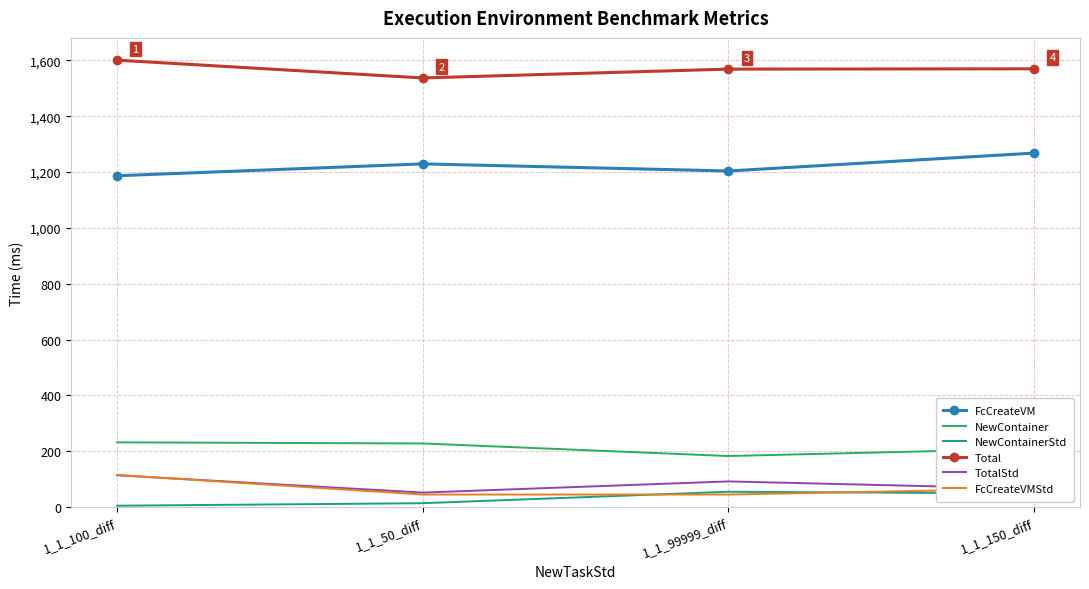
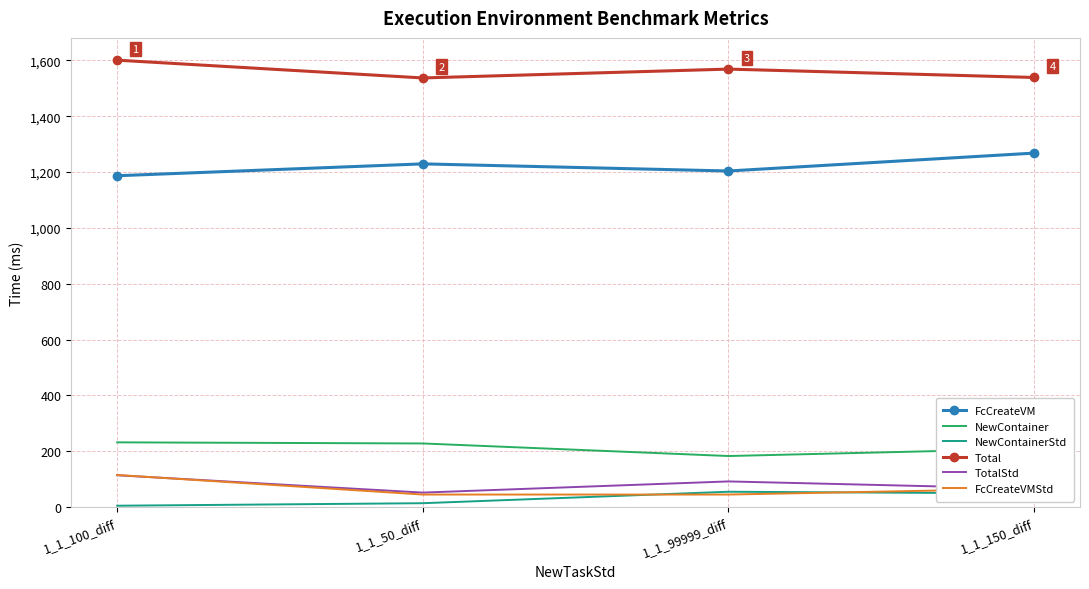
Total, 1_1_150_diff: 1,570 -> 1,540
